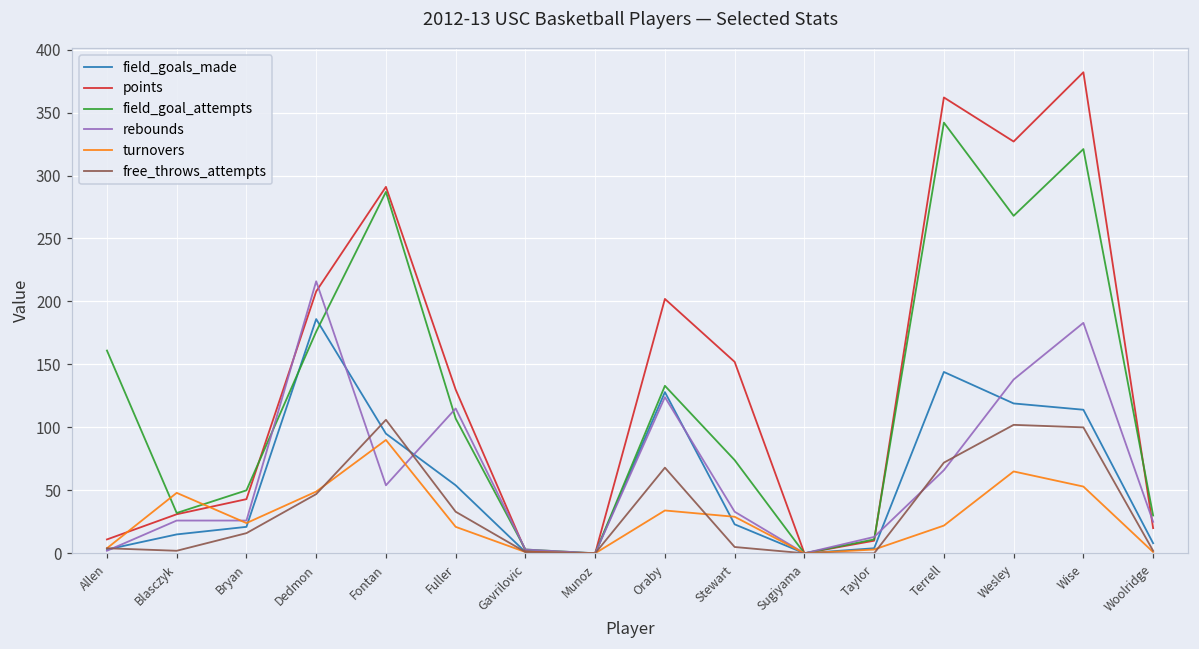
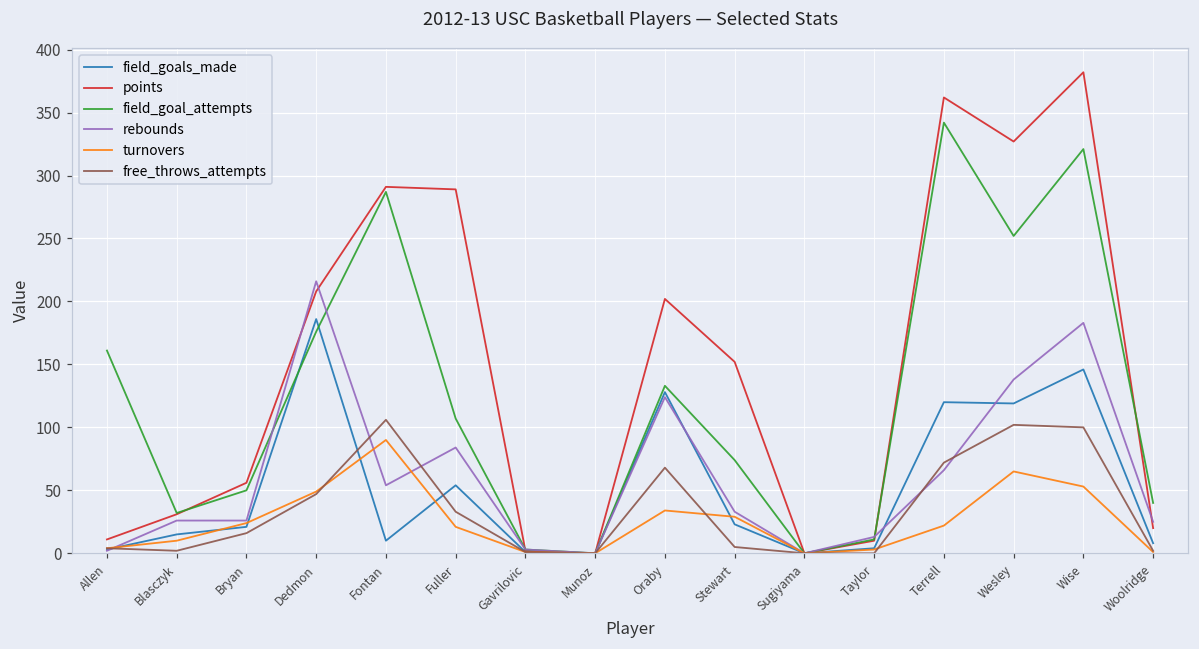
turnovers, Blasczyk: 48 -> 10
points, Bryan: 43 -> 56
field_goals_made, Fontan: 95 -> 10
points, Fuller: 130 -> 289
rebounds, Fuller: 115 -> 84
field_goals_made, Terrell: 144 -> 120
field_goal_attempts, Wesley: 268 -> 252
field_goals_made, Wise: 114 -> 146
field_goal_attempts, Woolridge: 30 -> 40
